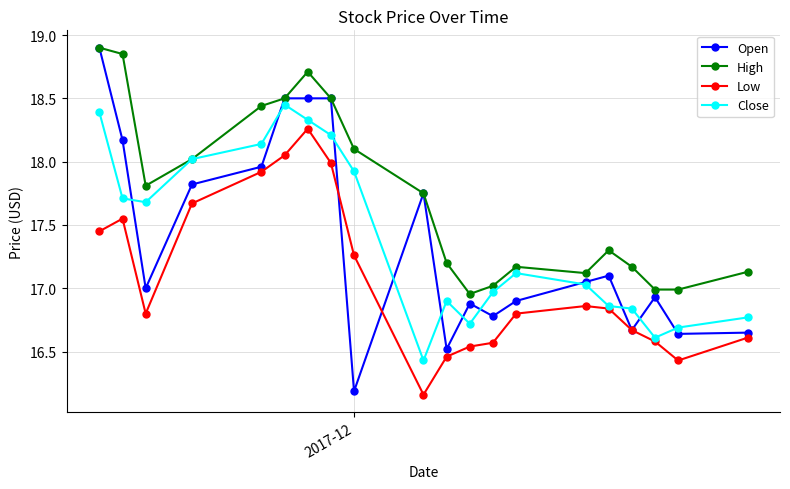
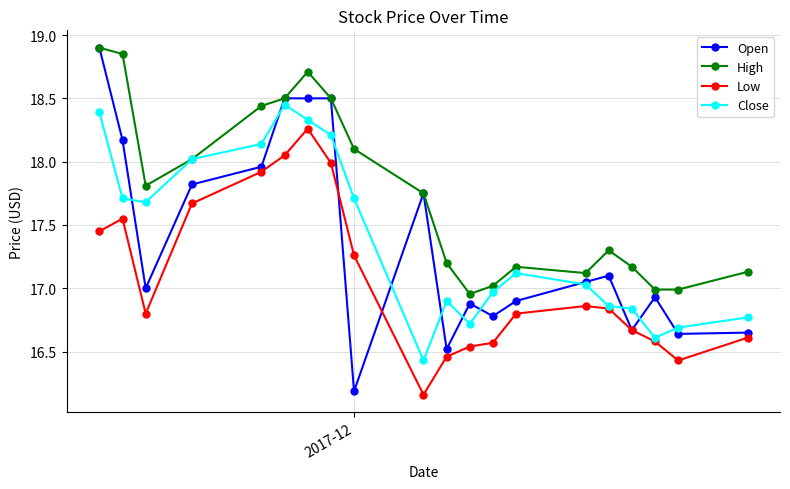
Close, 2017-12: 17.92 -> 17.71
